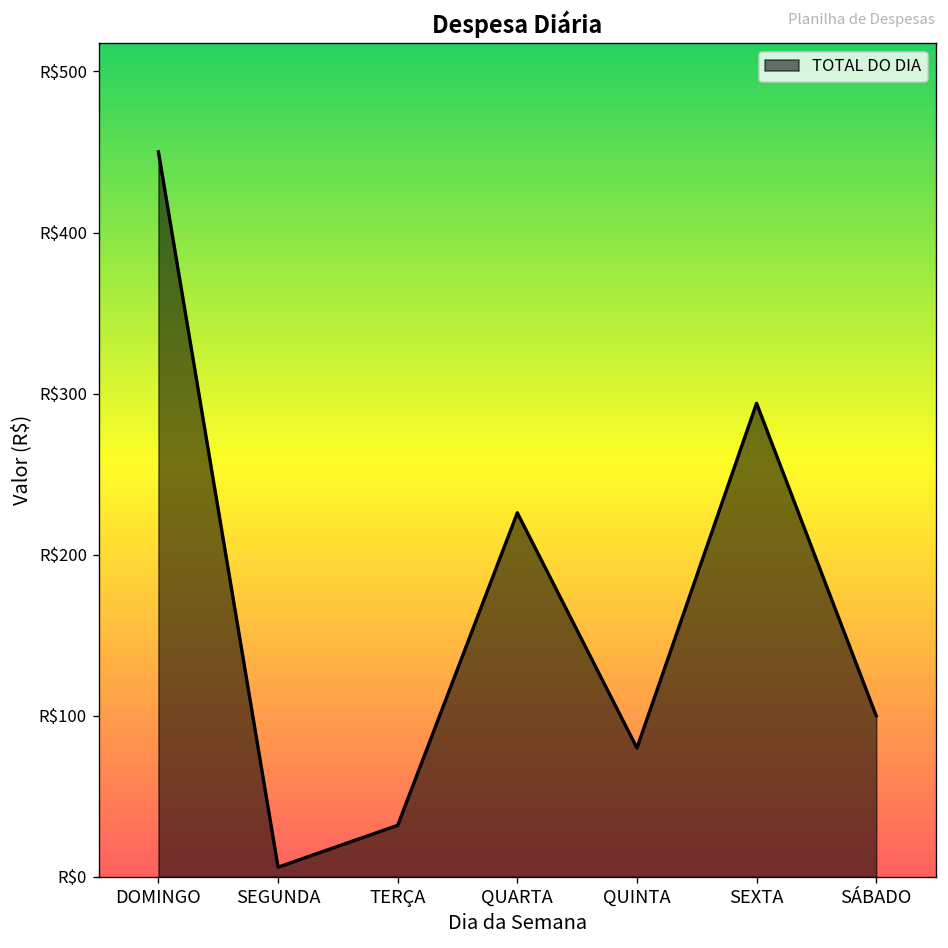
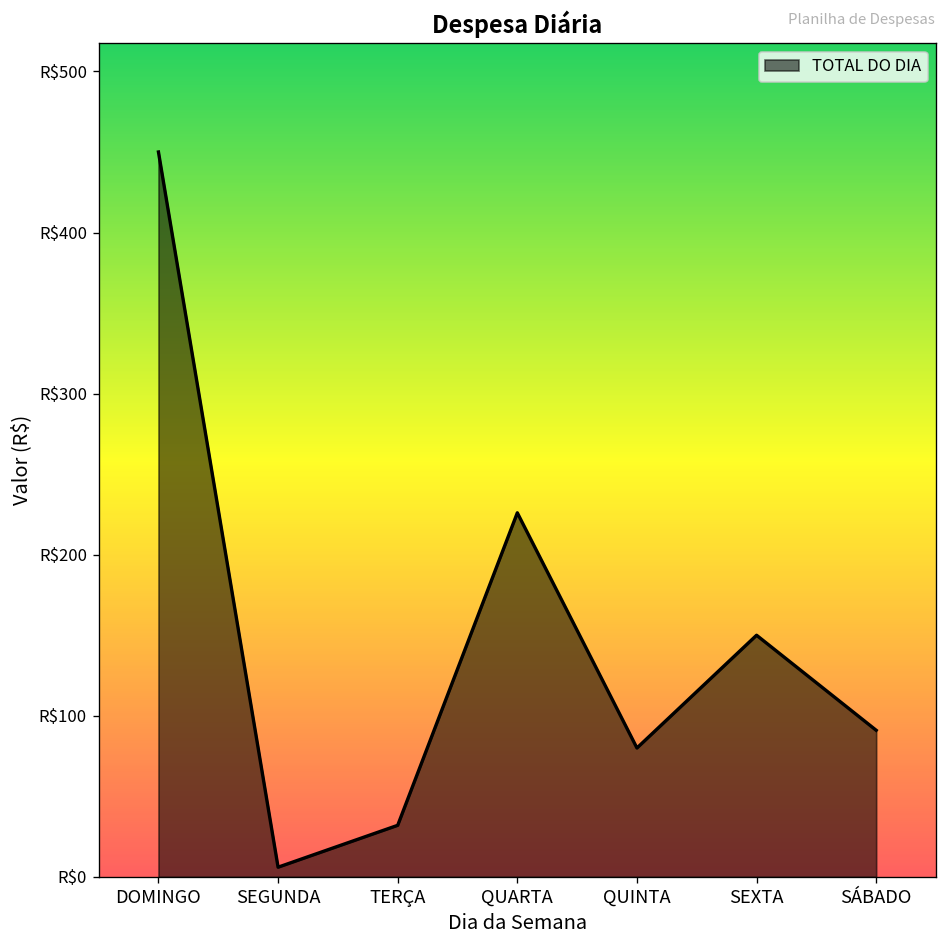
SEXTA: R$294 -> R$150
SÁBADO: R$100 -> R$91
